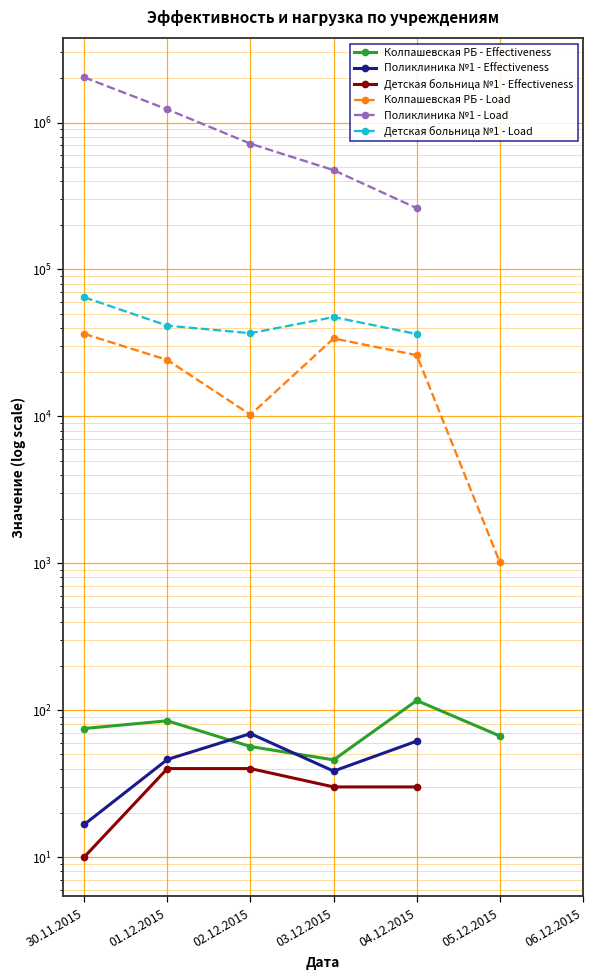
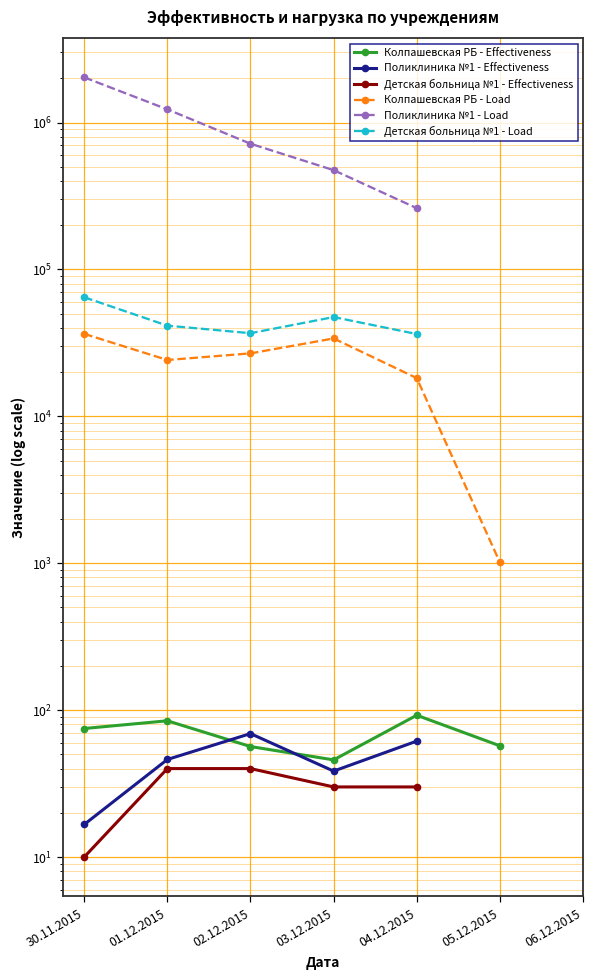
Колпашевская РБ - Load, 02.12.2015: 10000 -> 27000
Колпашевская РБ - Effectiveness, 04.12.2015: 120 -> 90
Колпашевская РБ - Load, 04.12.2015: 26000 -> 18000
Колпашевская РБ - Effectiveness, 05.12.2015: 70 -> 57
